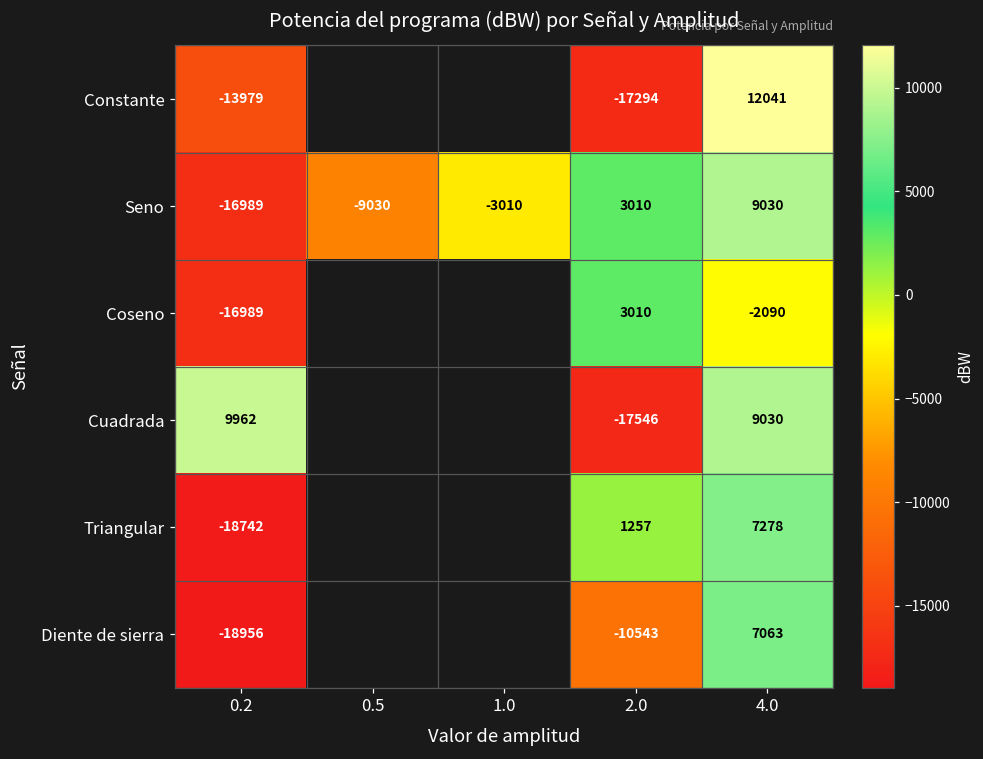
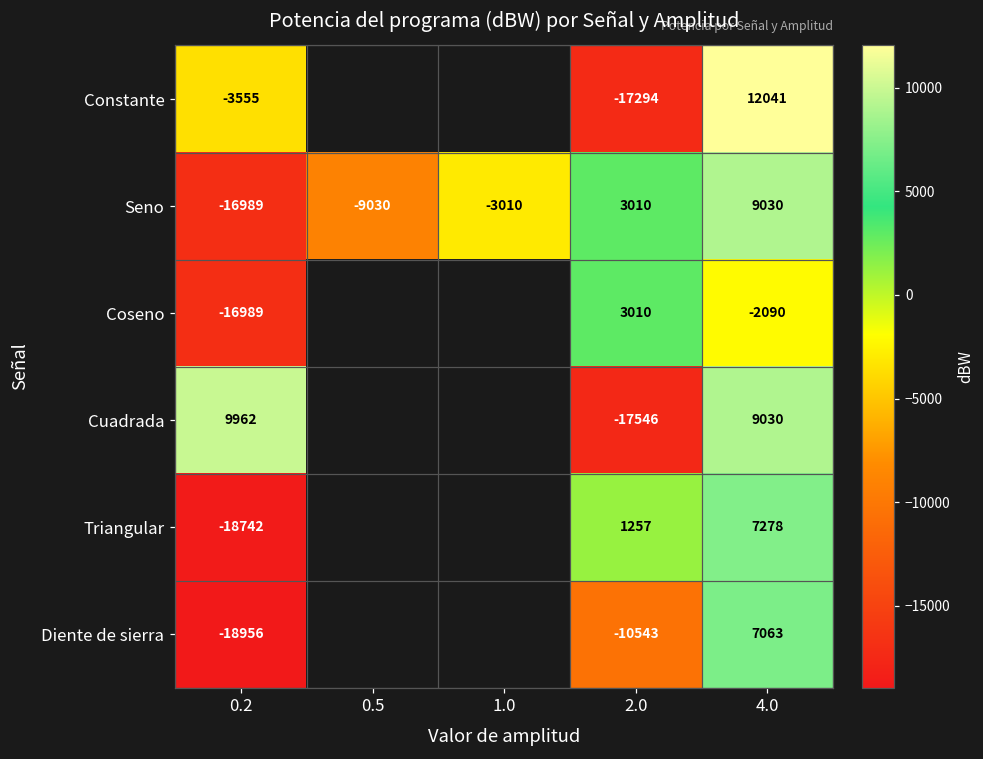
Constante, 0.2: -13979 -> -3555
